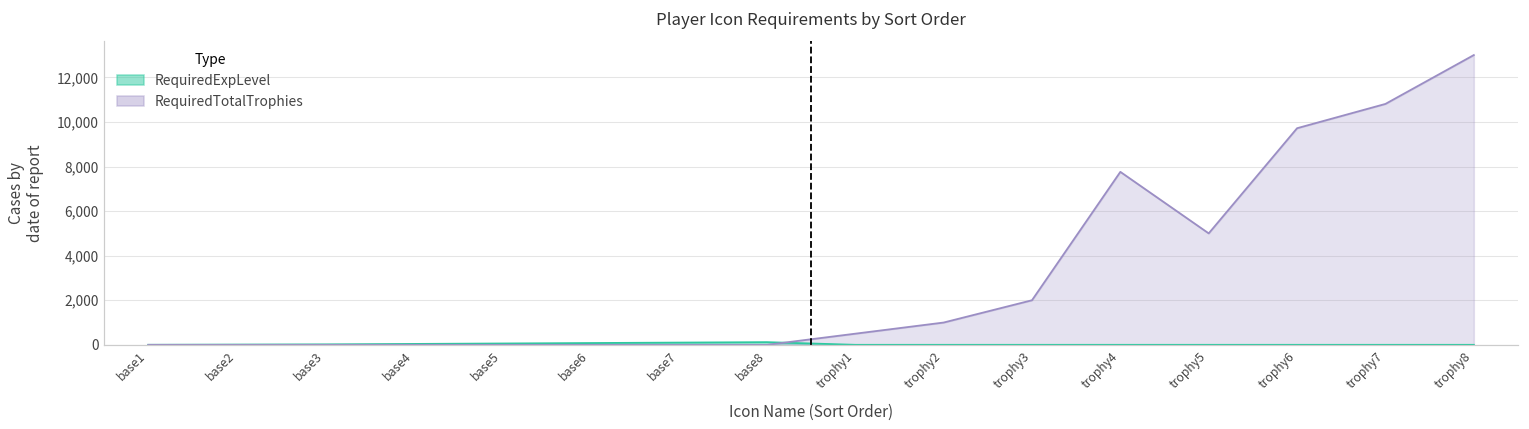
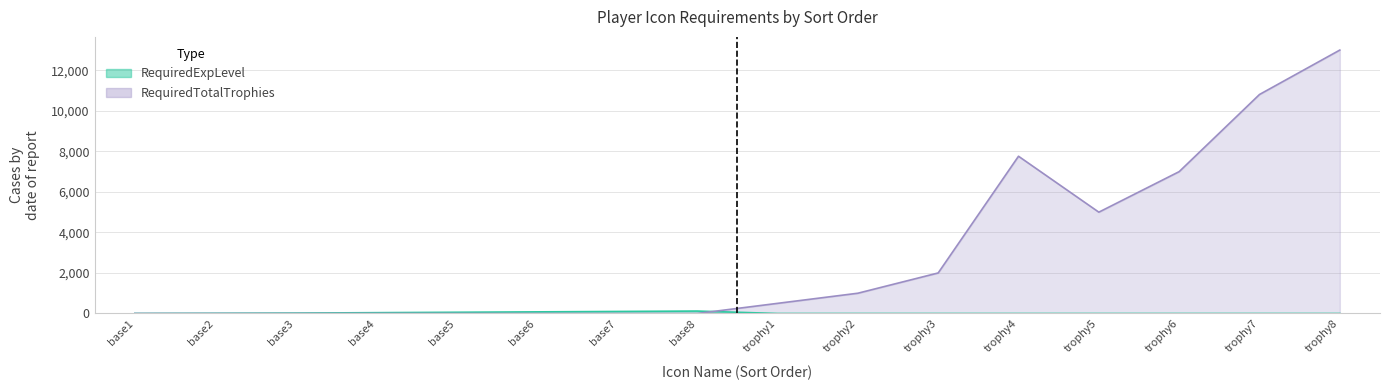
RequiredTotalTrophies, trophy6: 9,700 -> 7,000
